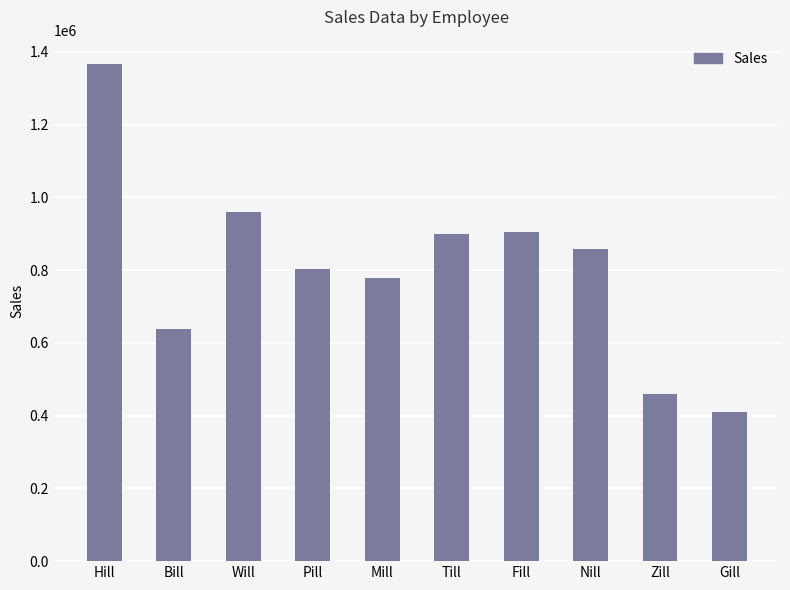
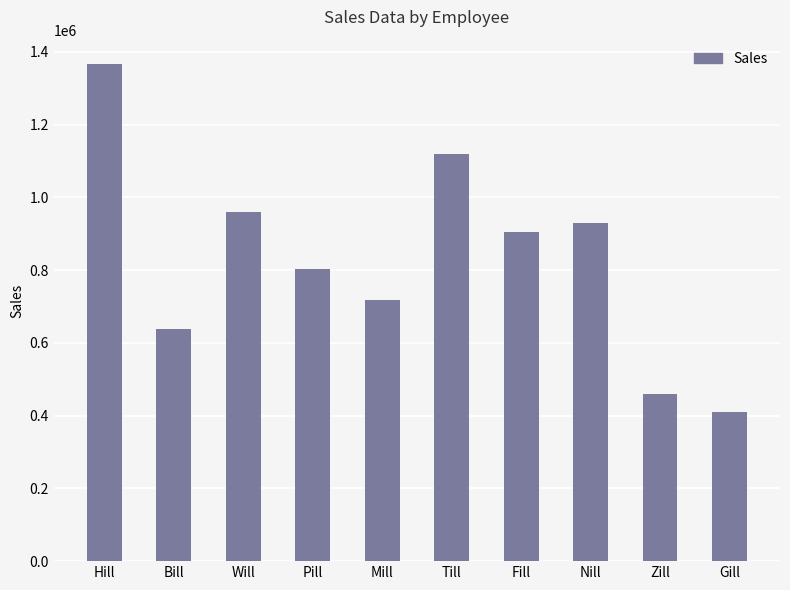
Mill: 780000 -> 720000
Till: 900000 -> 1120000
Nill: 860000 -> 930000
